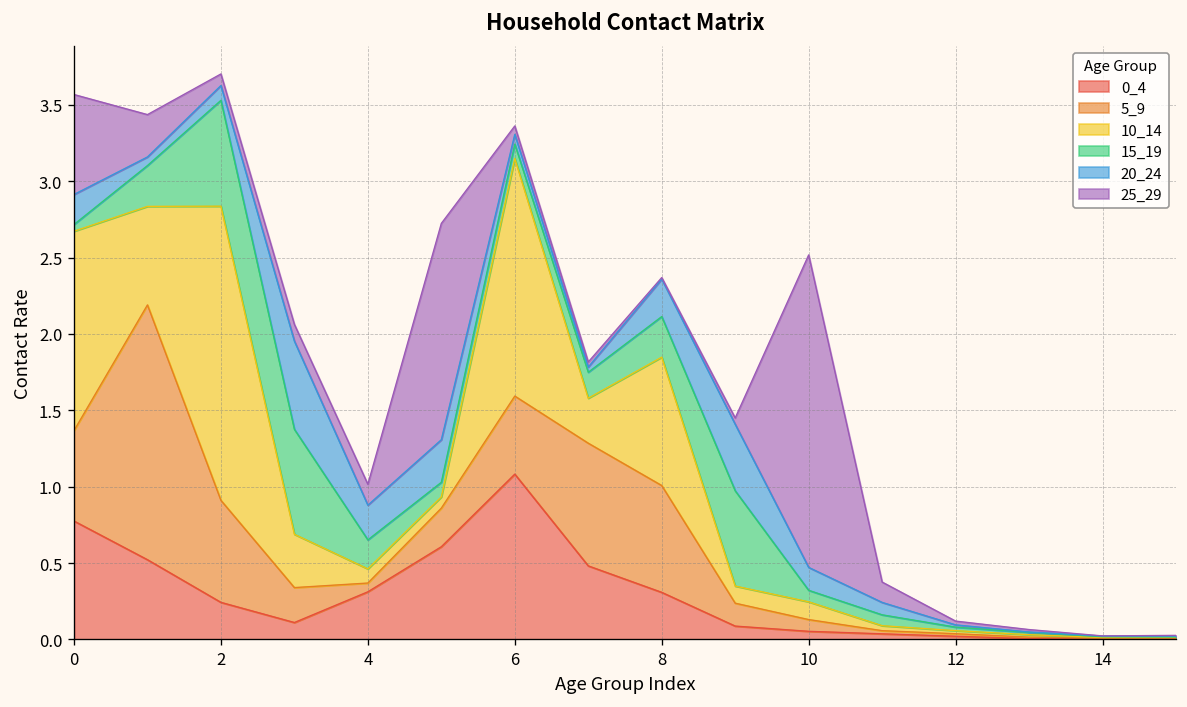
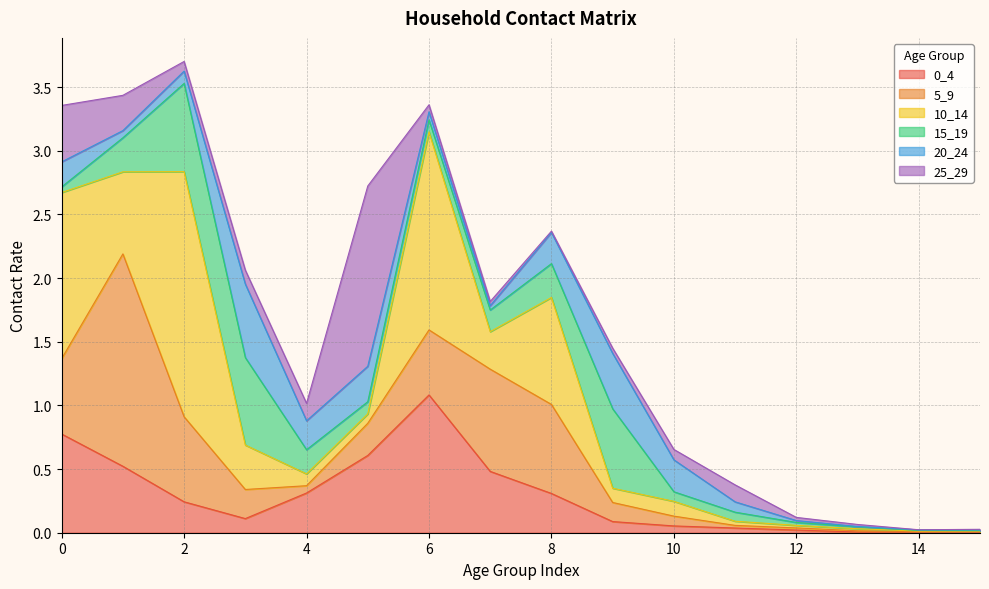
25_29, 0: 0.65 -> 0.44
20_24, 10: 0.15 -> 0.25
25_29, 10: 2.05 -> 0.08
